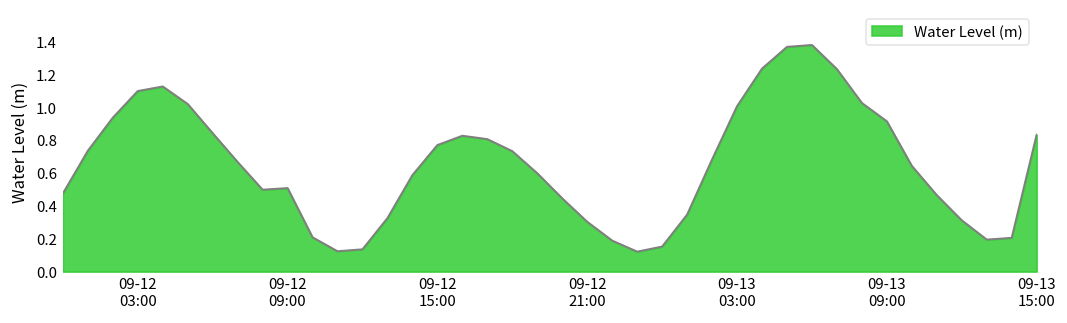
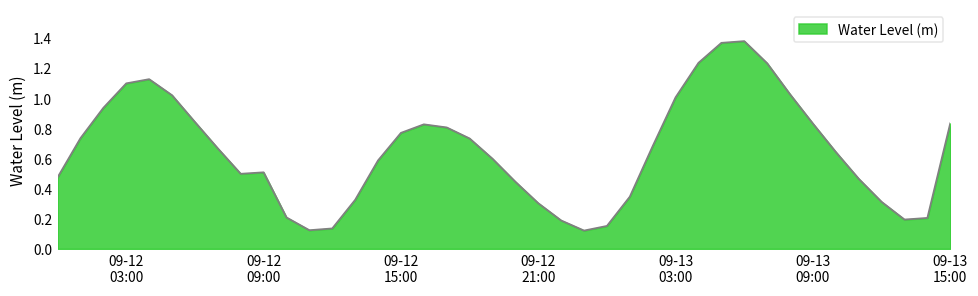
09-13 09:00: 0.91 -> 0.83
